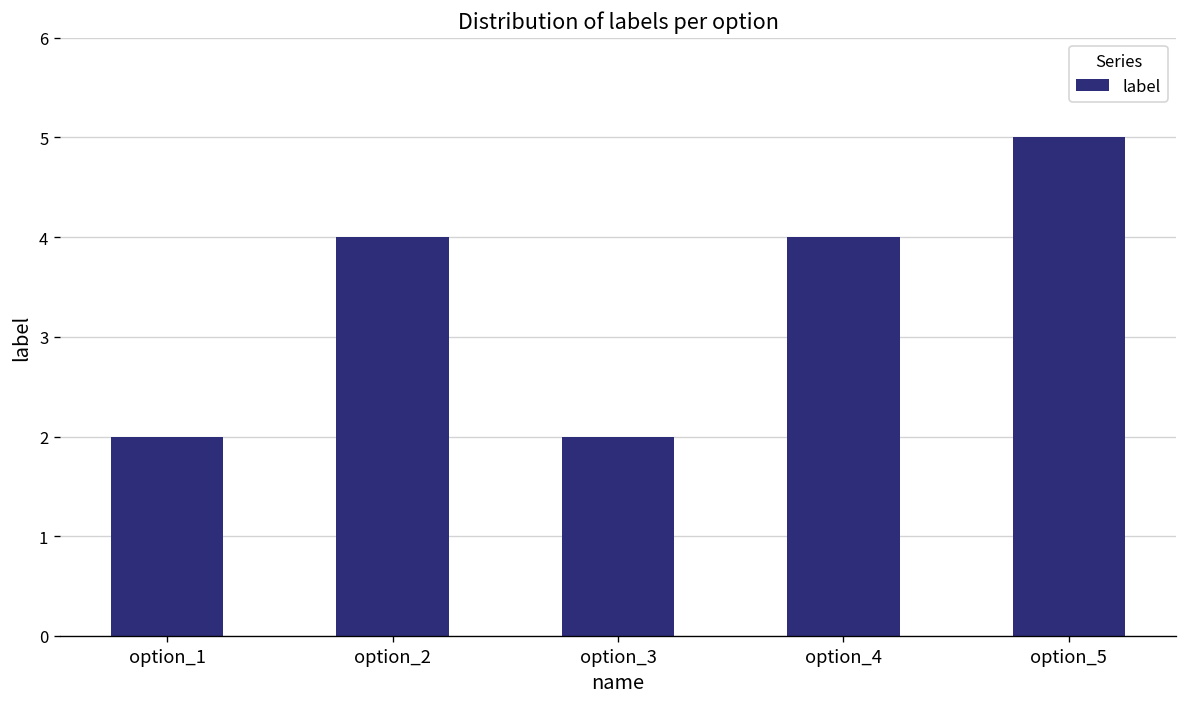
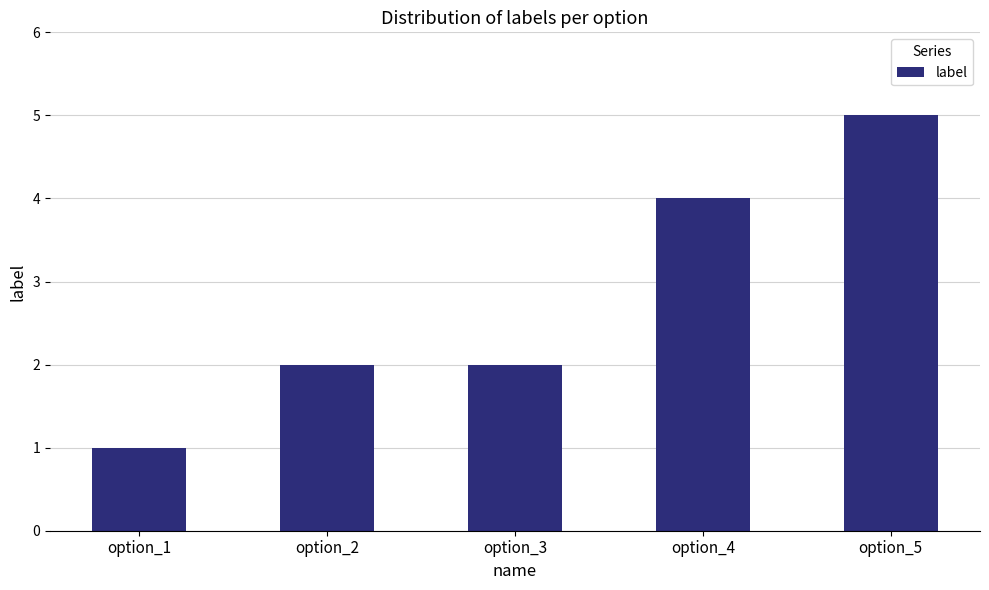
option_1: 2 -> 1
option_2: 4 -> 2
